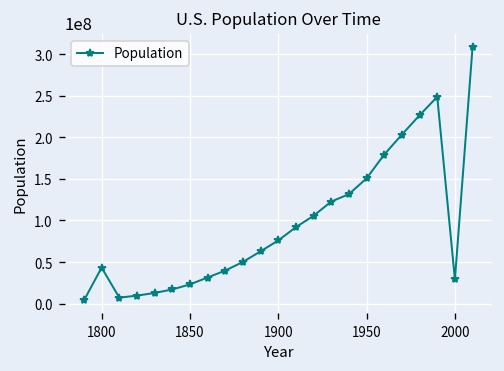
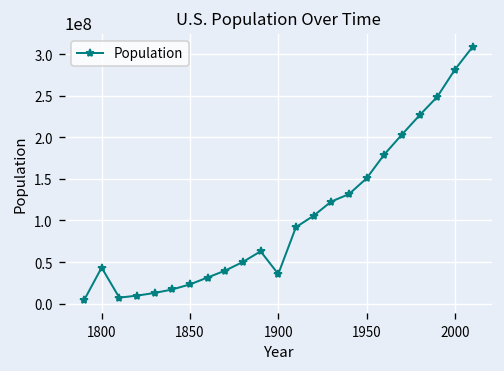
1900: 80000000 -> 40000000
2000: 30000000 -> 280000000
